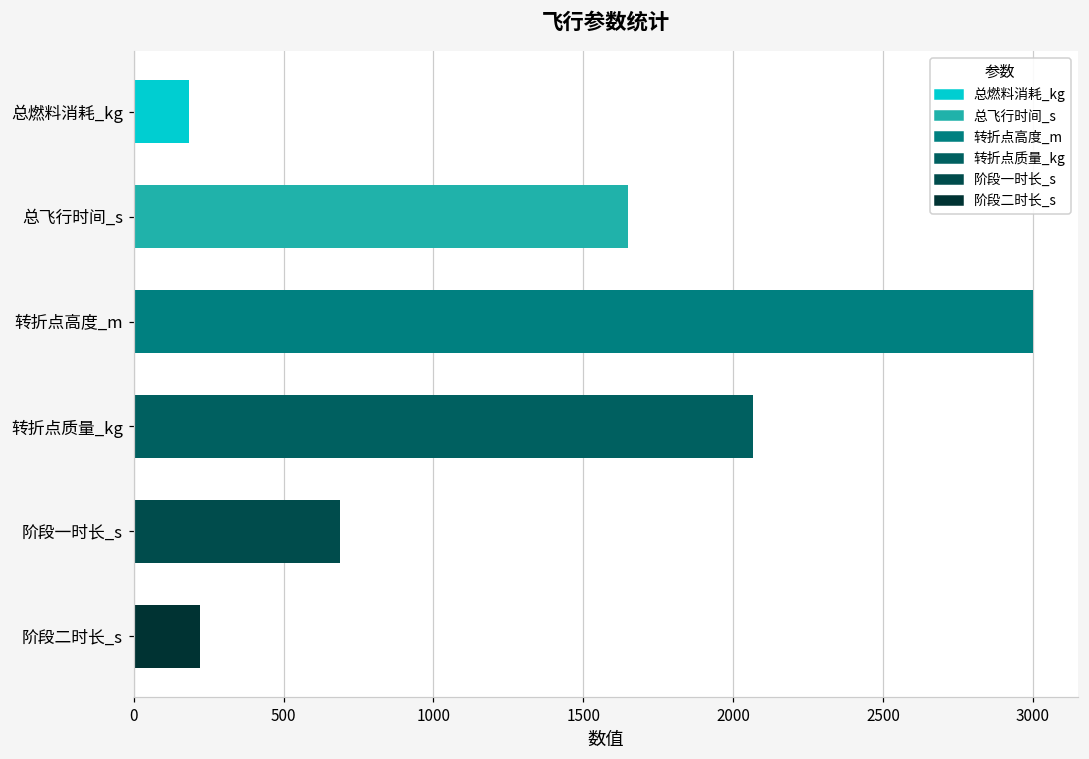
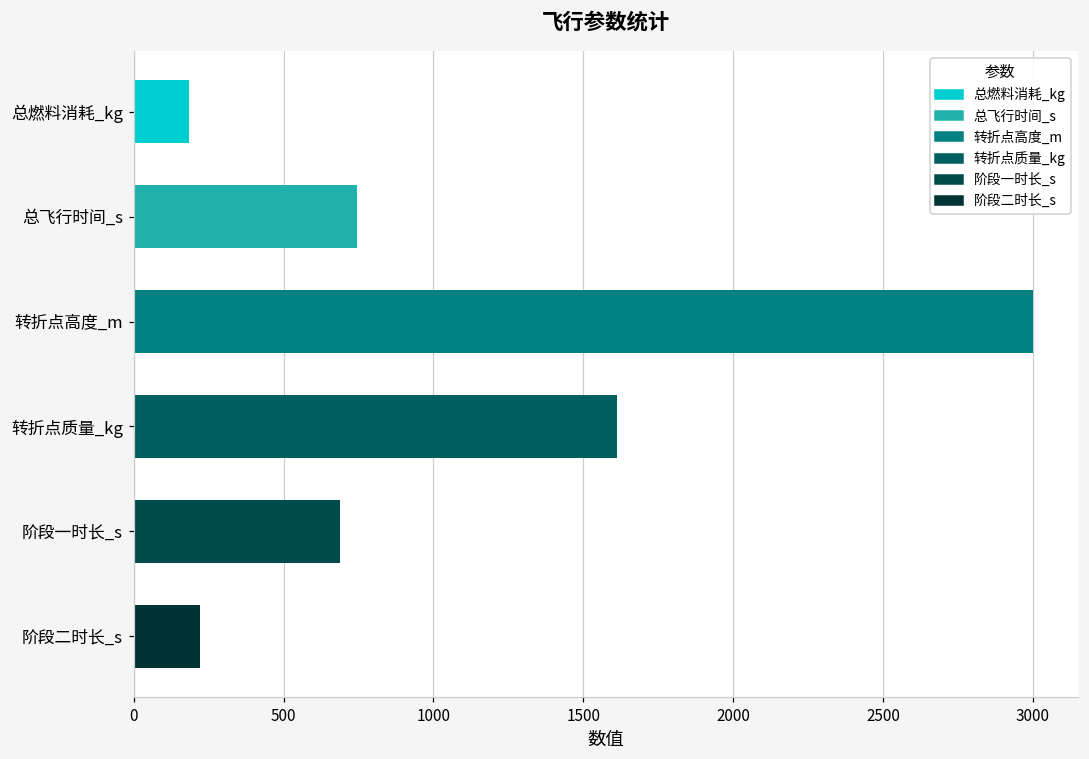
总飞行时间_s: 1650 -> 740
转折点质量_kg: 2070 -> 1610
